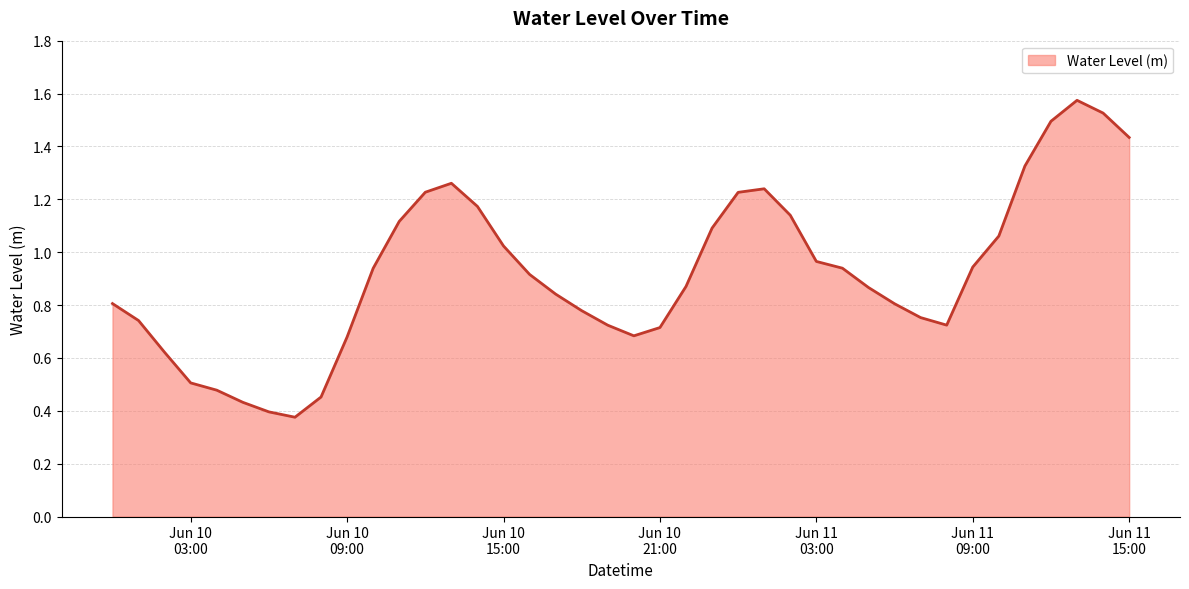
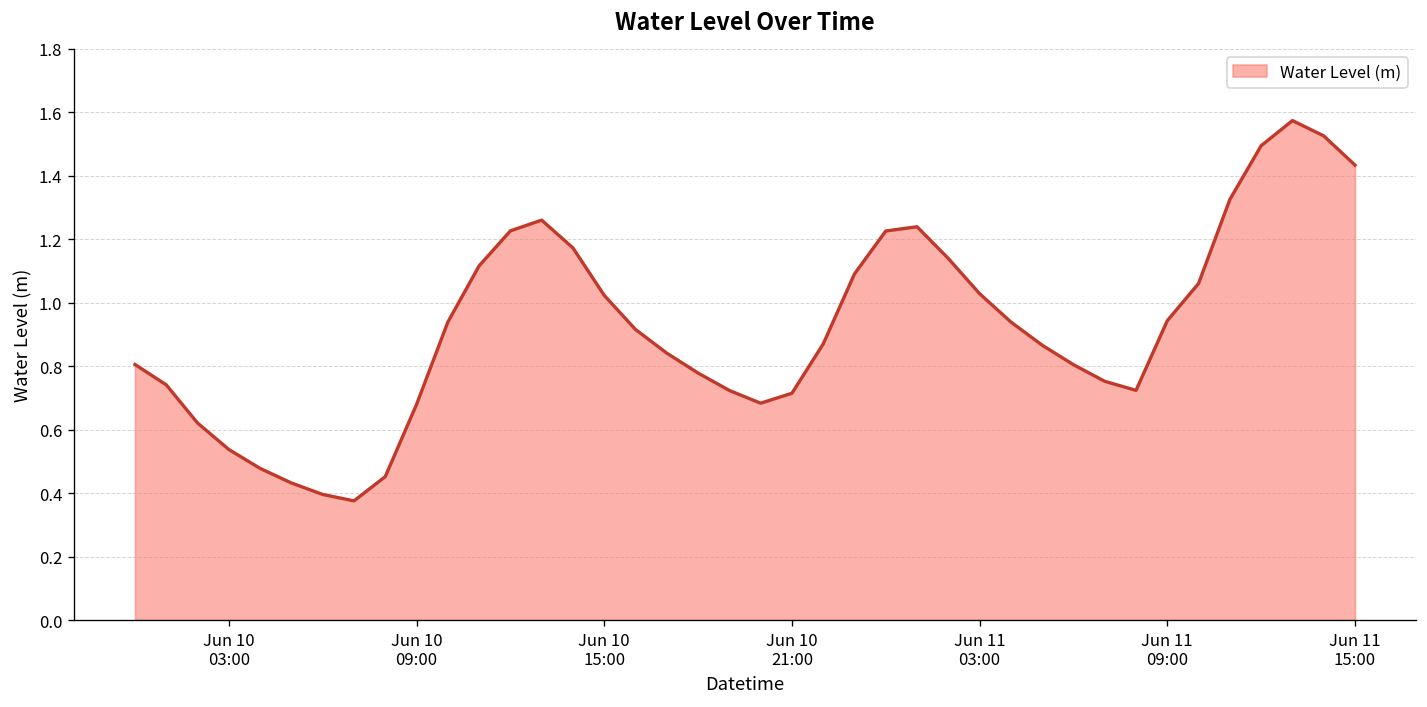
Jun 10 03:00: 0.51 -> 0.54
Jun 11 03:00: 0.96 -> 1.03
